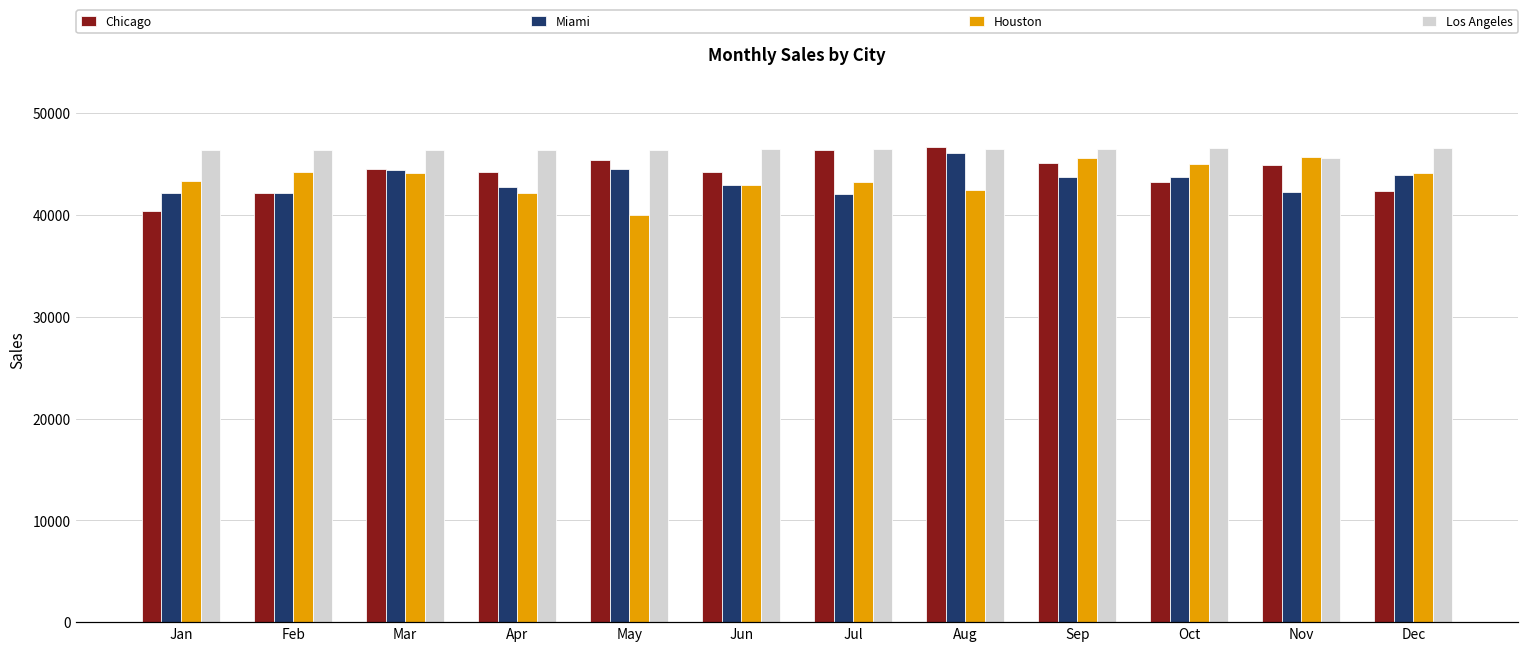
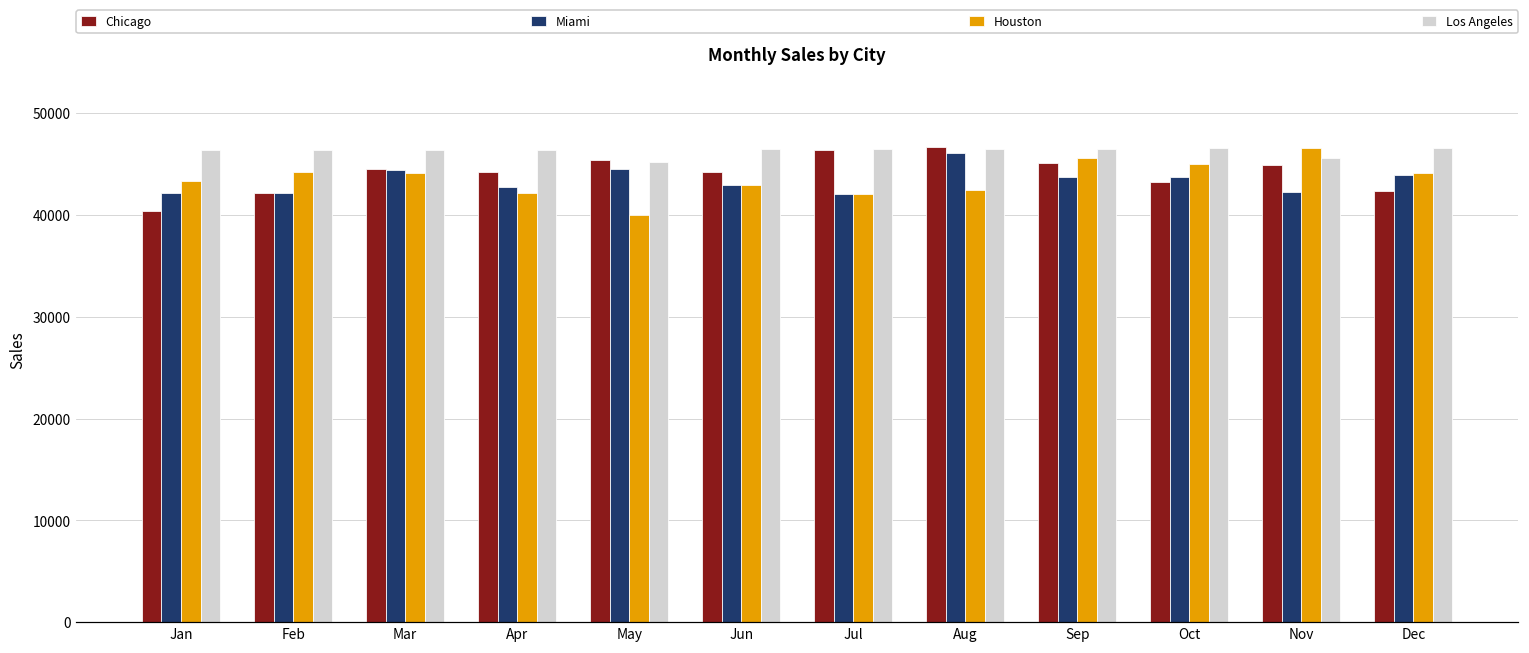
Los Angeles, May: 46000 -> 45000
Houston, Jul: 43000 -> 42000
Houston, Nov: 46000 -> 47000
